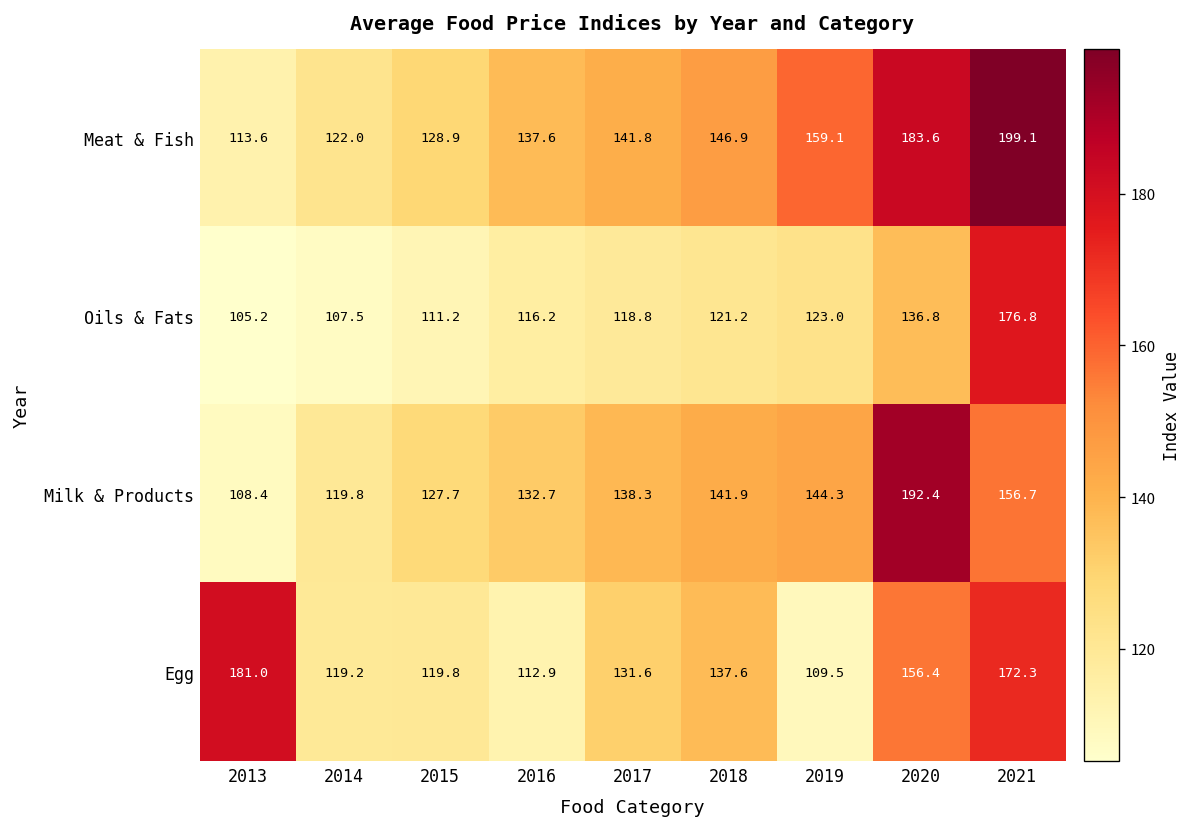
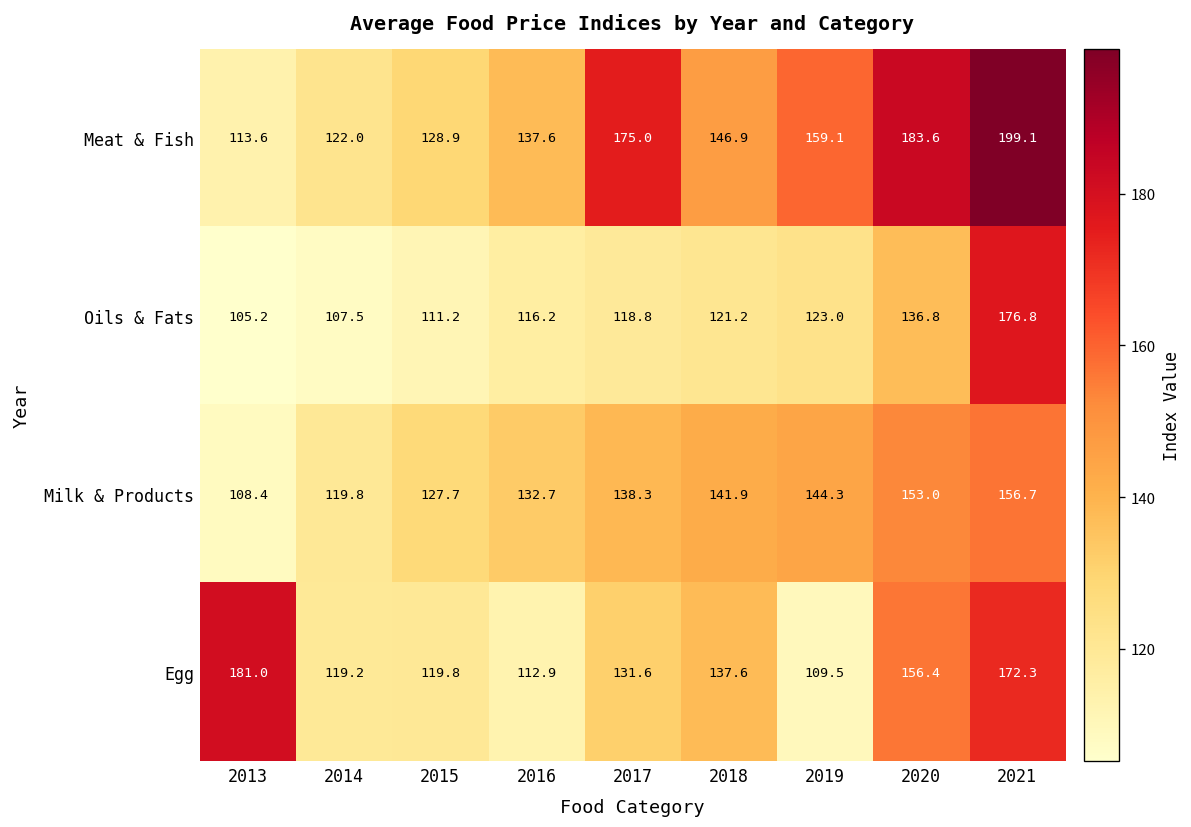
Meat & Fish, 2017: 141.8 -> 175.0
Milk & Products, 2020: 192.4 -> 153.0
